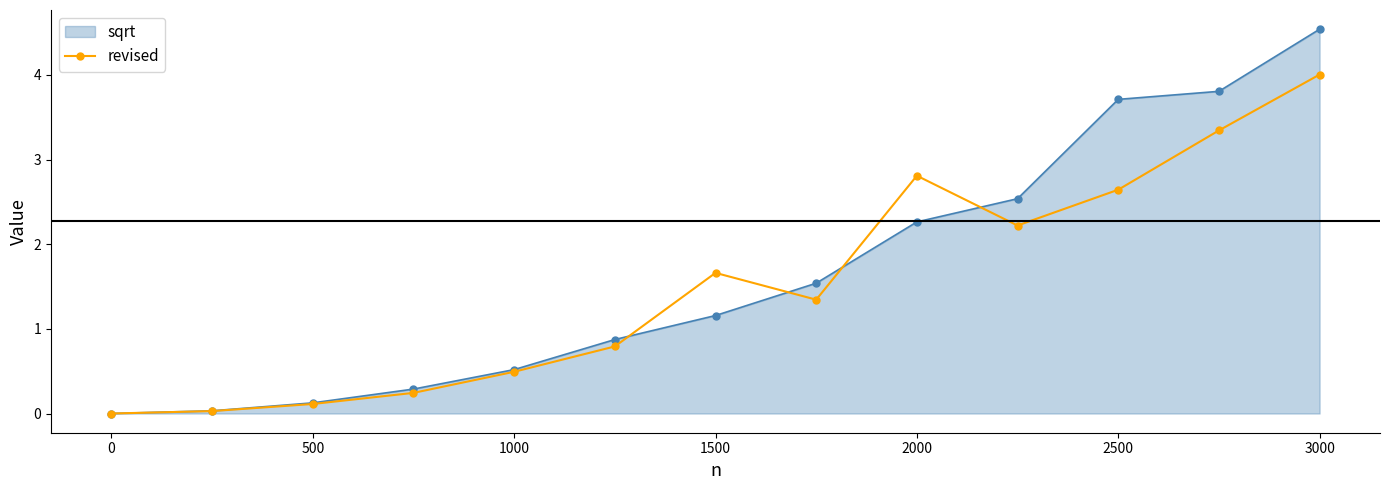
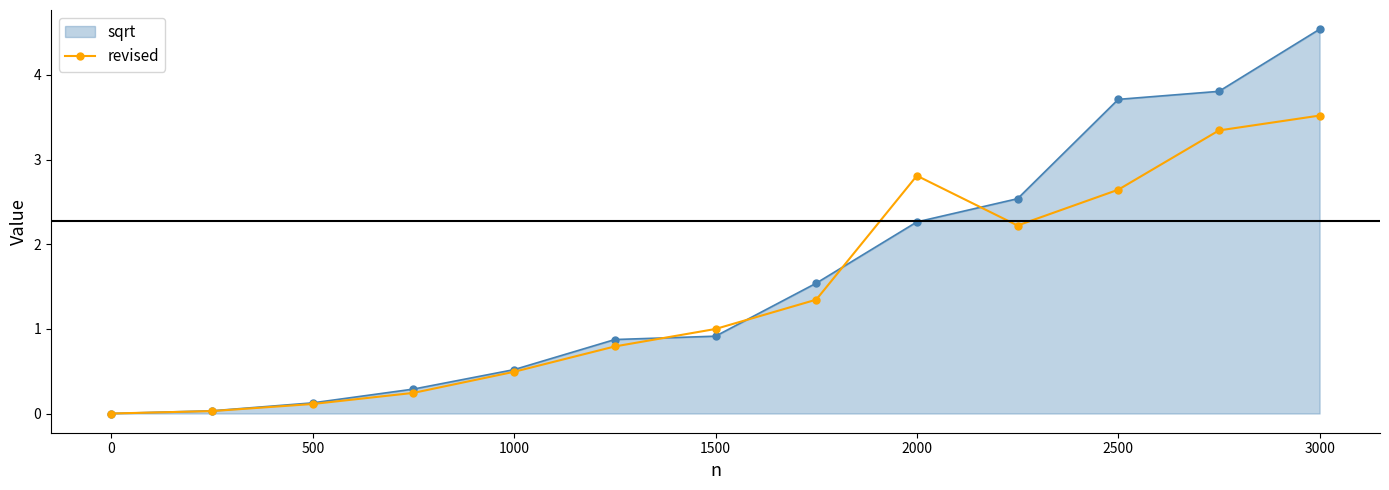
sqrt, 1500: 1.2 -> 0.9
revised, 1500: 1.7 -> 1.0
revised, 3000: 4.0 -> 3.5
